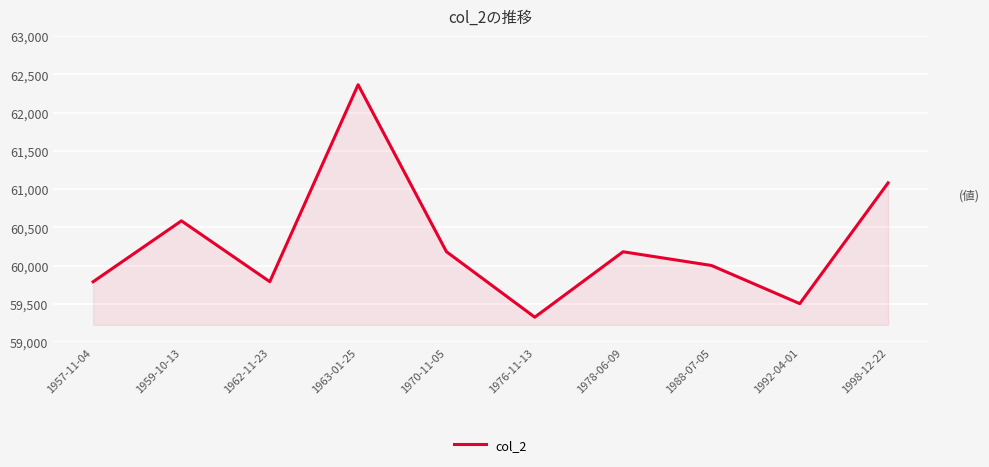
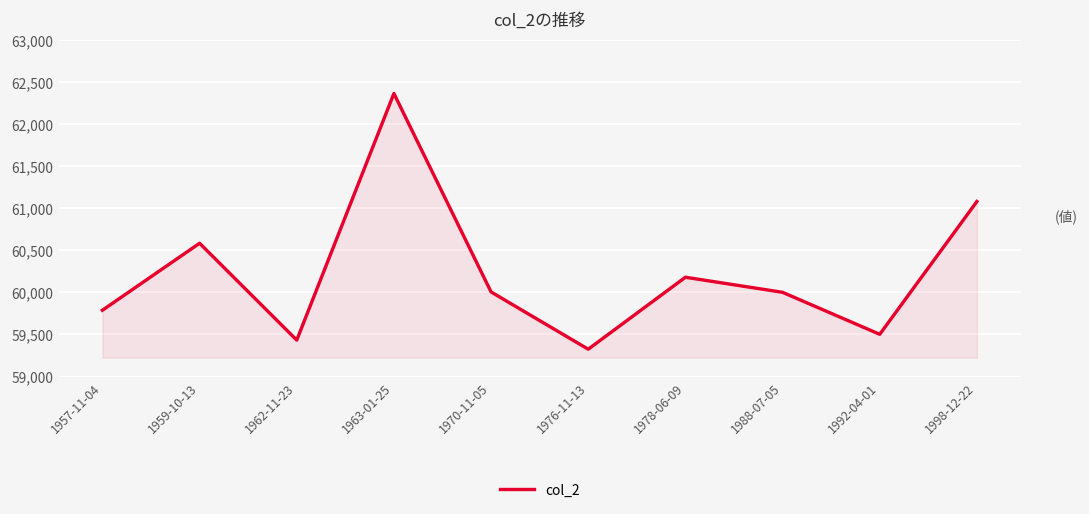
1962-11-23: 59,800 -> 59,400
1970-11-05: 60,200 -> 60,000
